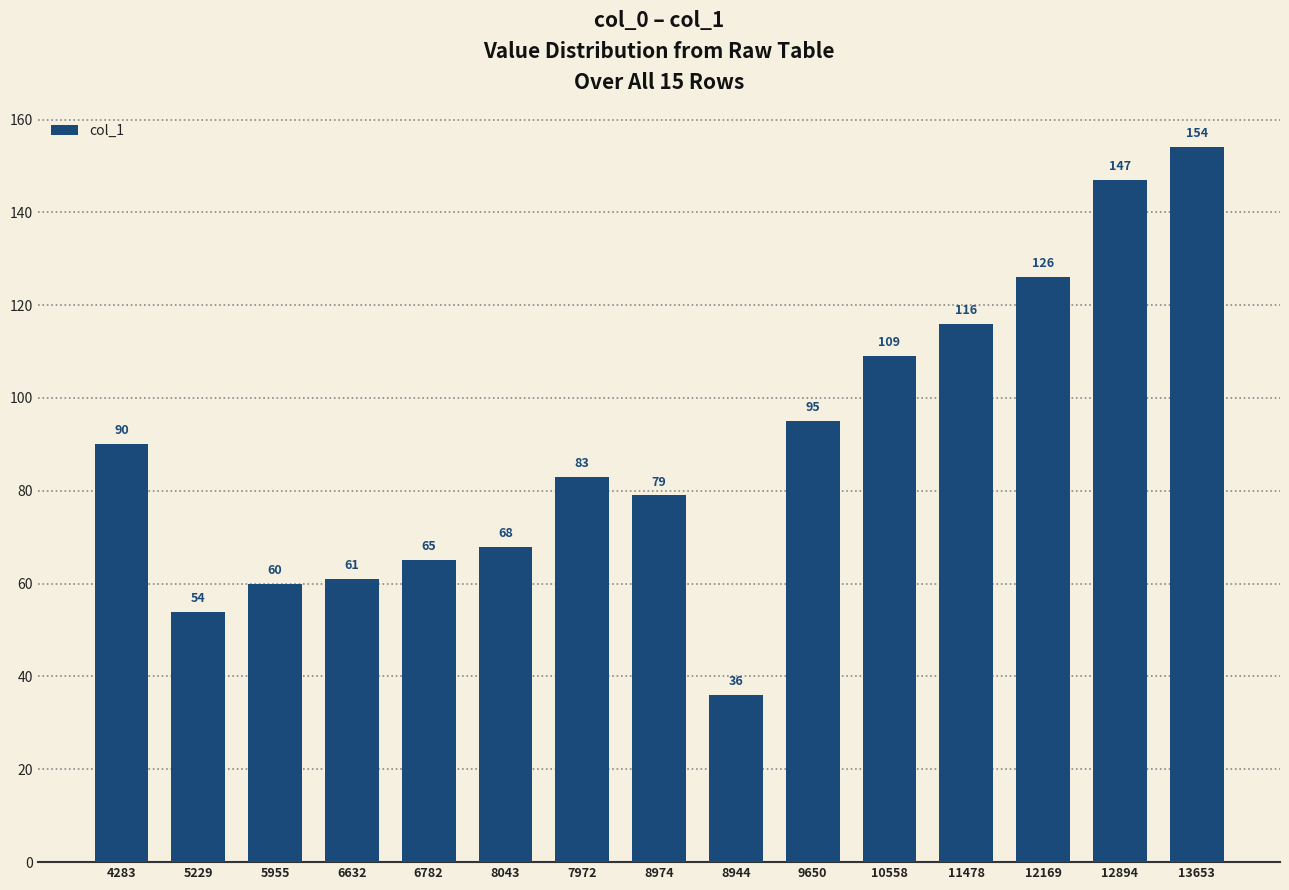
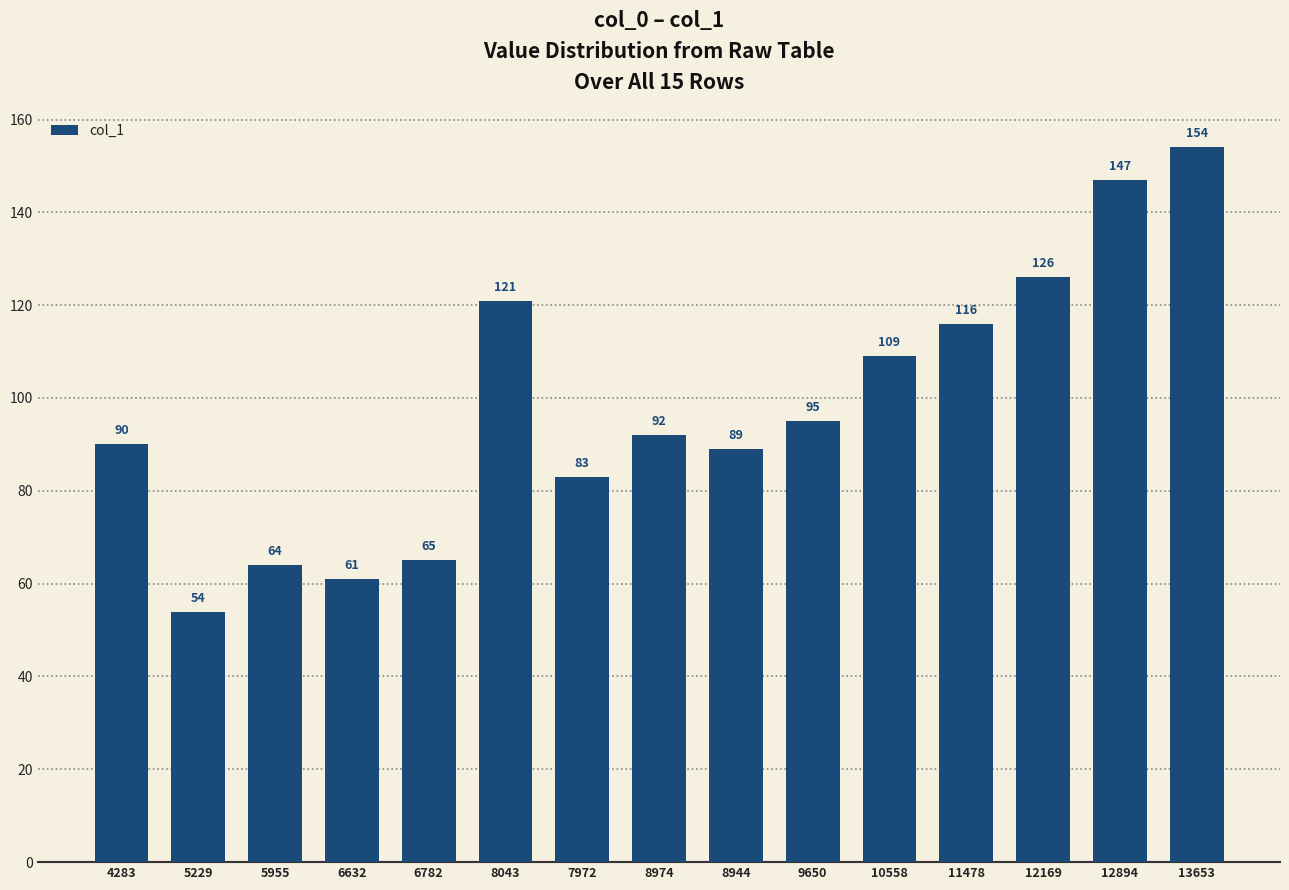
5955: 60 -> 64
8043: 68 -> 121
8974: 79 -> 92
8944: 36 -> 89
